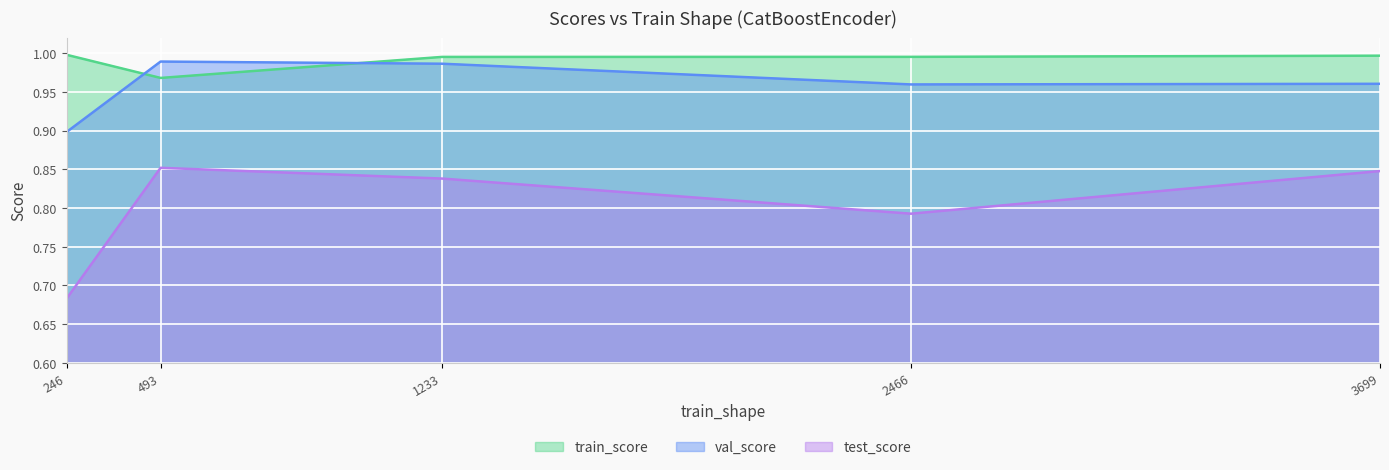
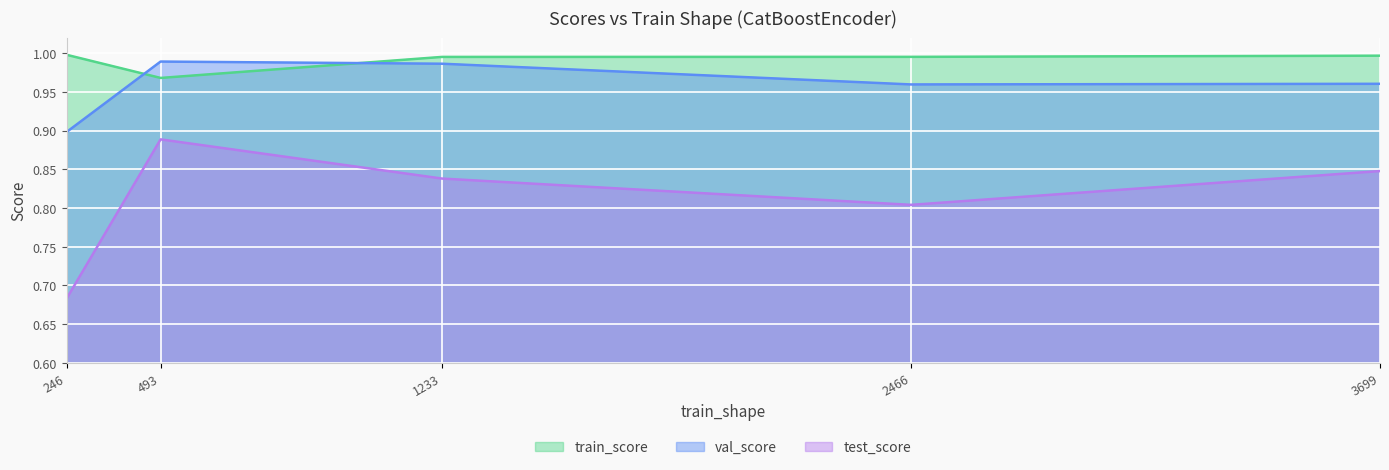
test_score, 493: 0.85 -> 0.89
test_score, 2466: 0.79 -> 0.80
